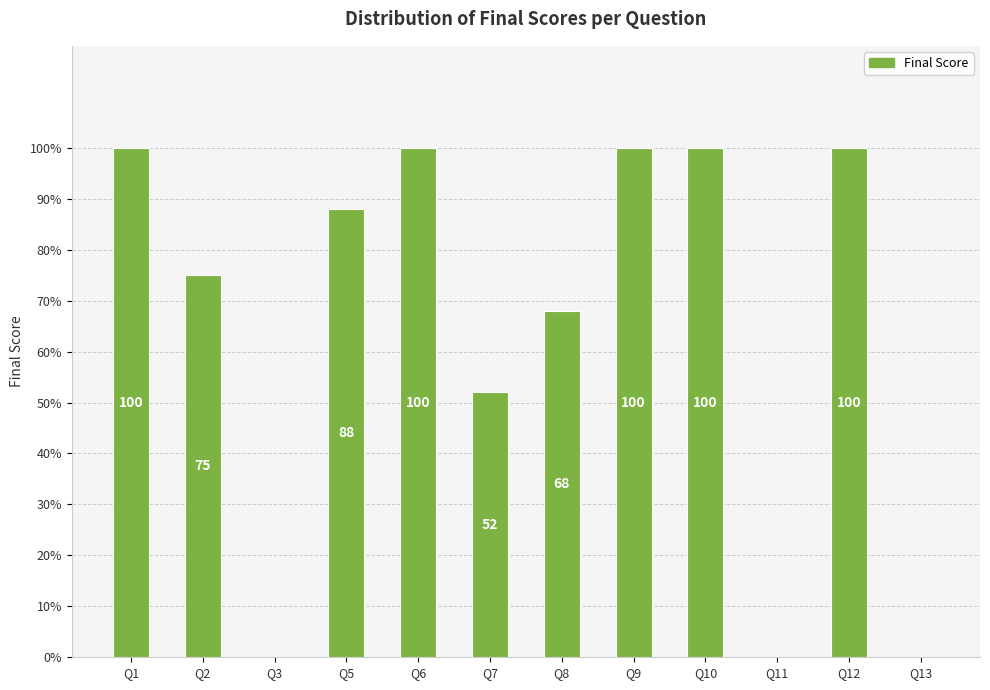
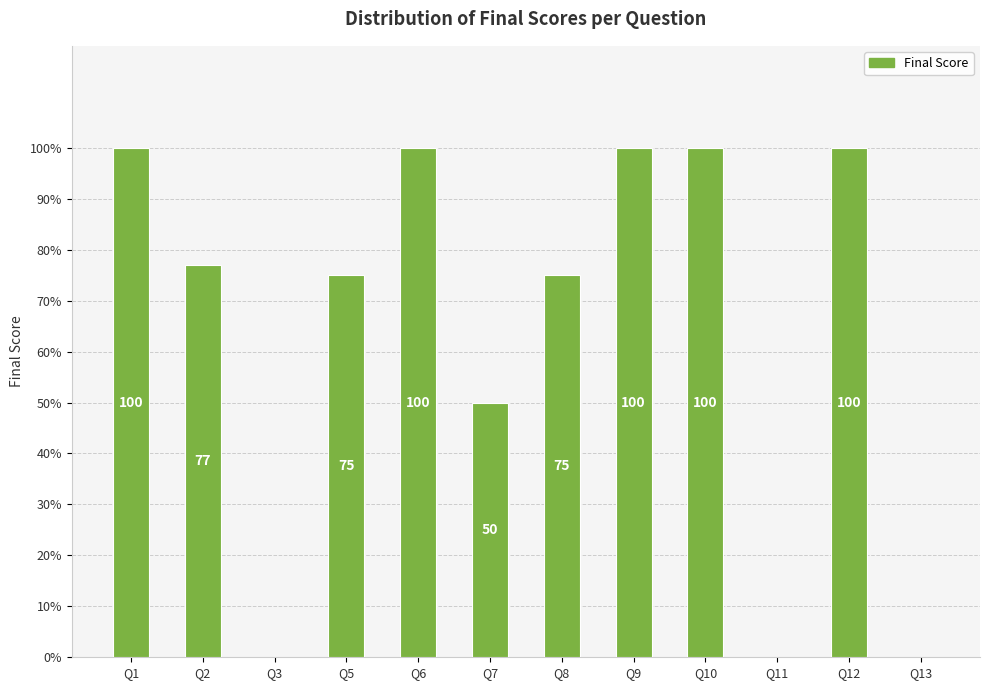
Q2: 75 -> 77
Q5: 88 -> 75
Q7: 52 -> 50
Q8: 68 -> 75
